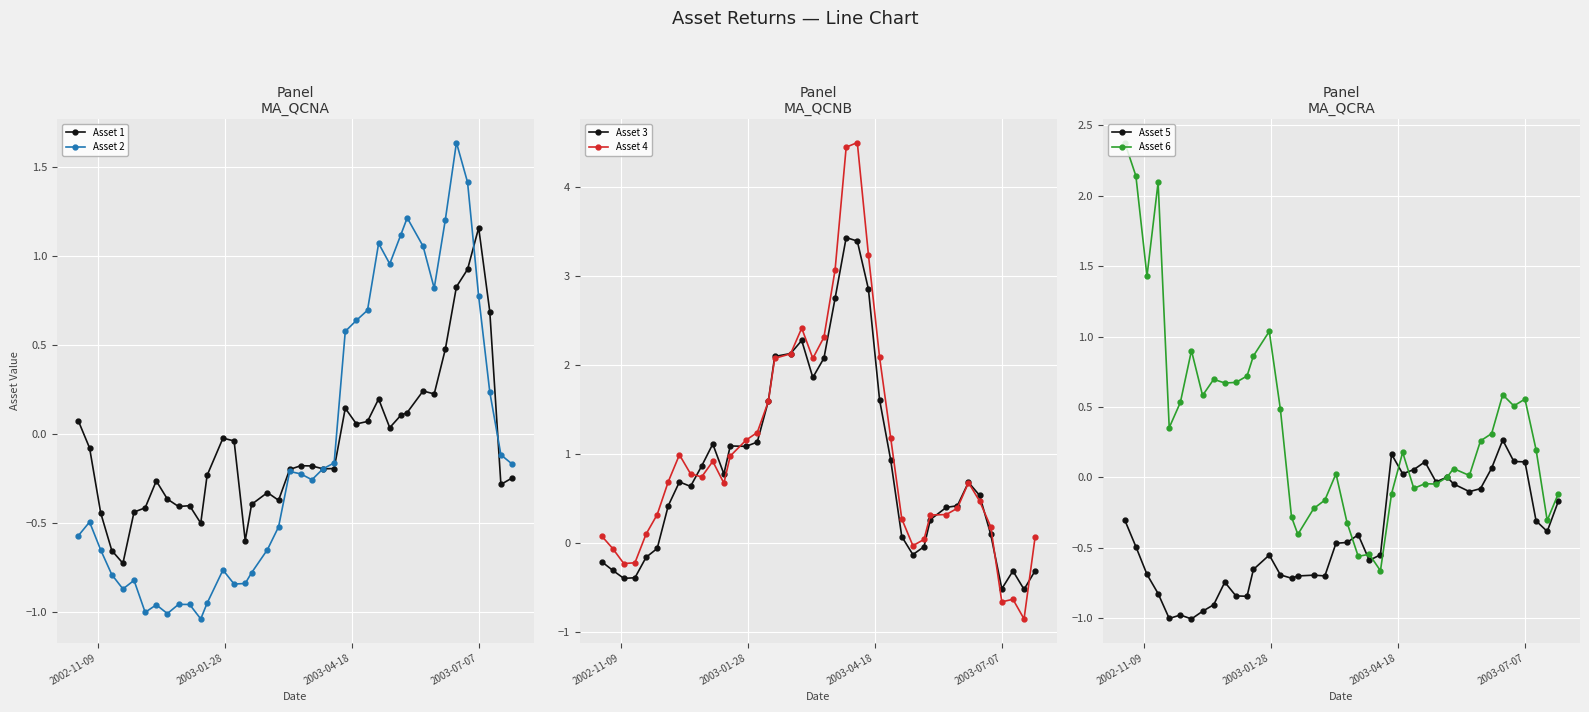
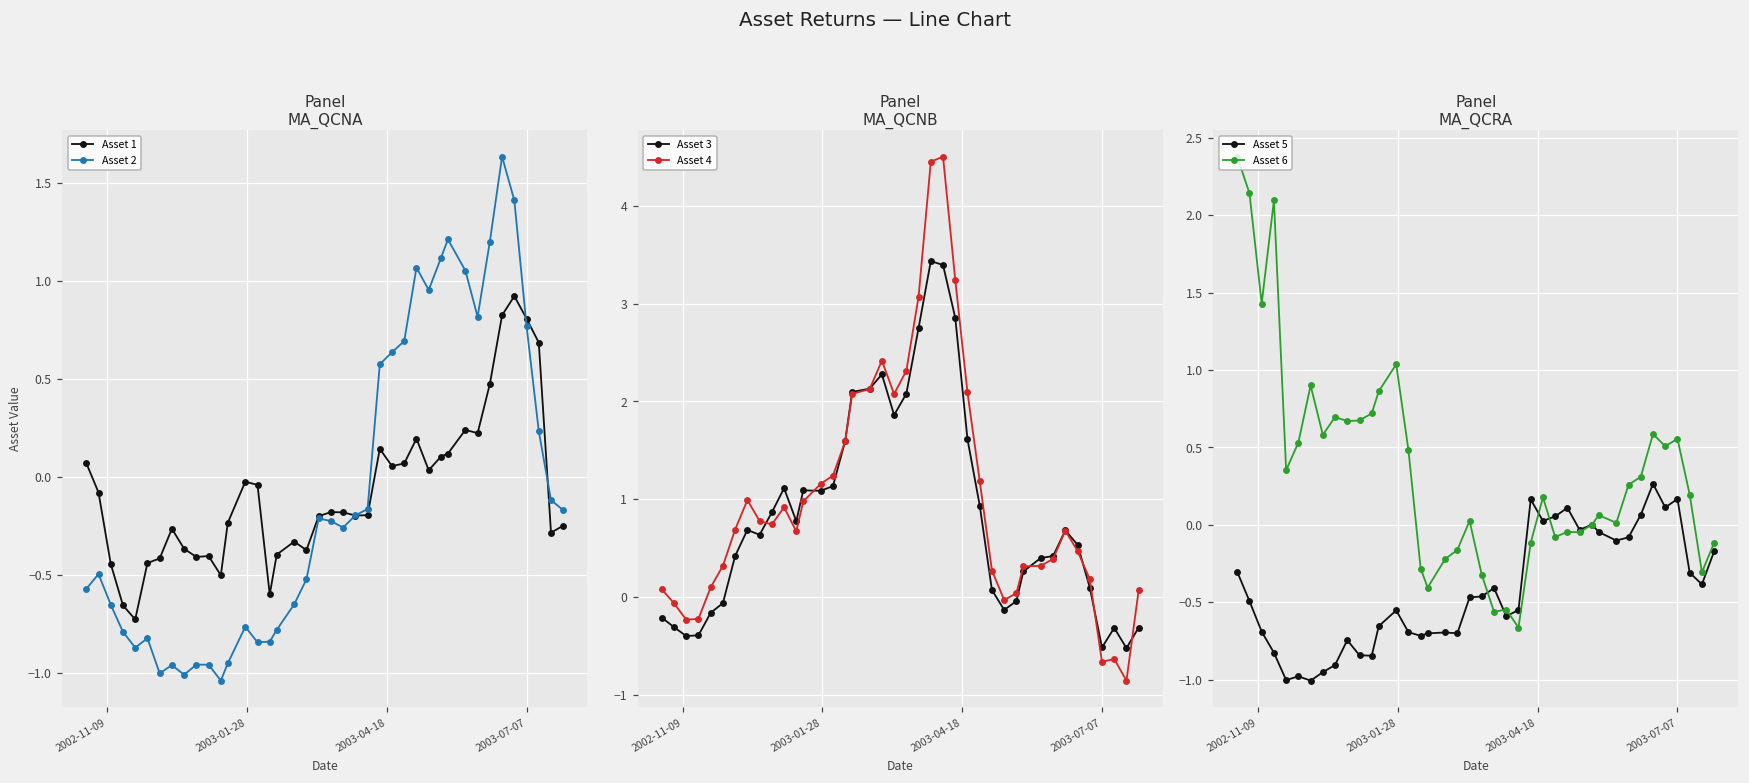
Panel MA_QCNA, Asset 1, 2003-07-07: 1.16 -> 0.81
Panel MA_QCRA, Asset 5, 2003-07-07: 0.11 -> 0.17
